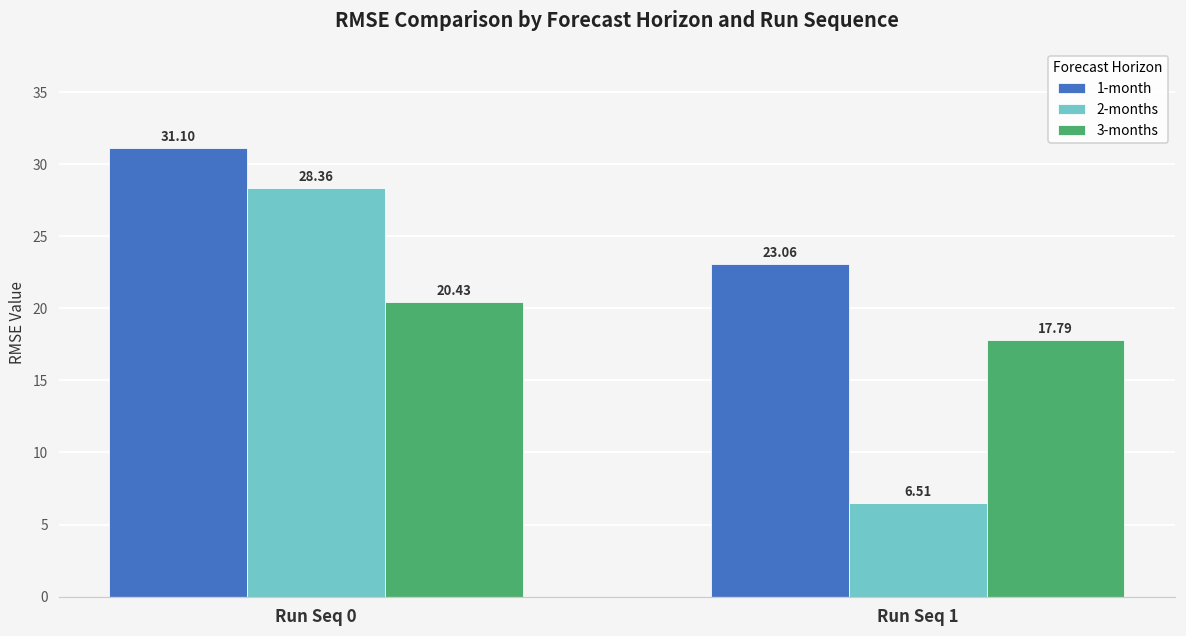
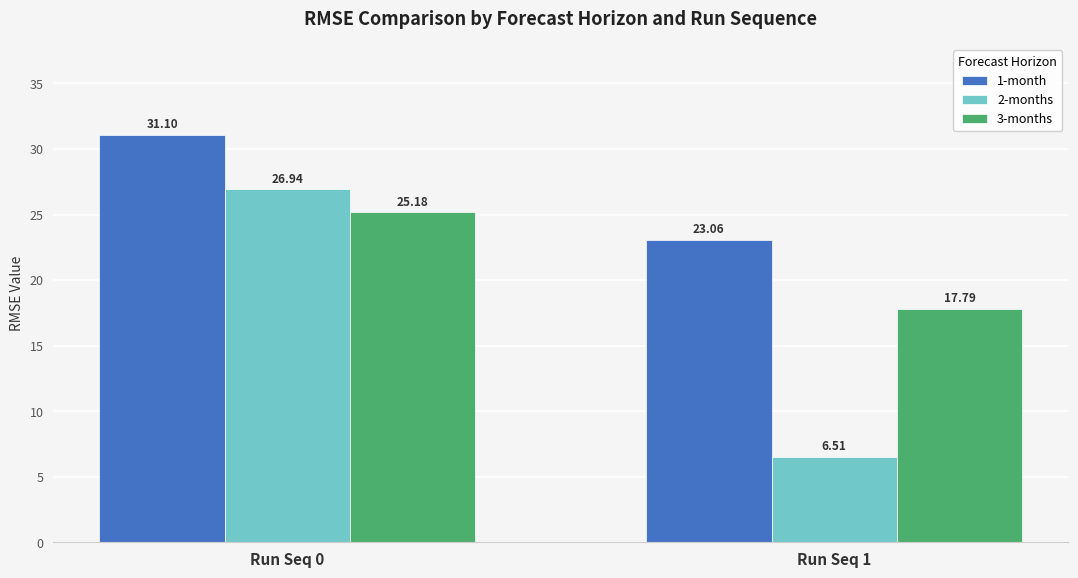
2-months, Run Seq 0: 28.36 -> 26.94
3-months, Run Seq 0: 20.43 -> 25.18
